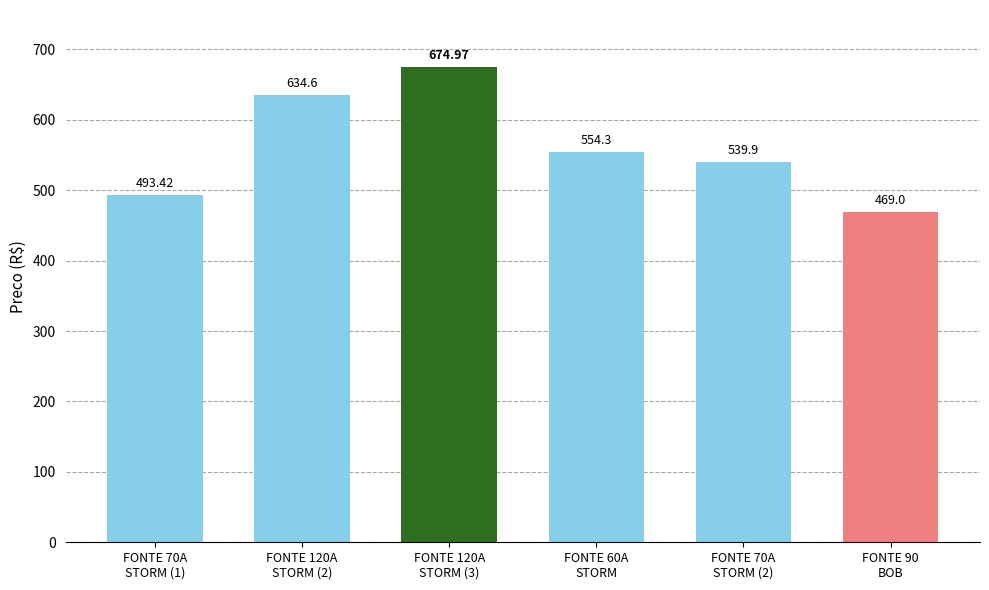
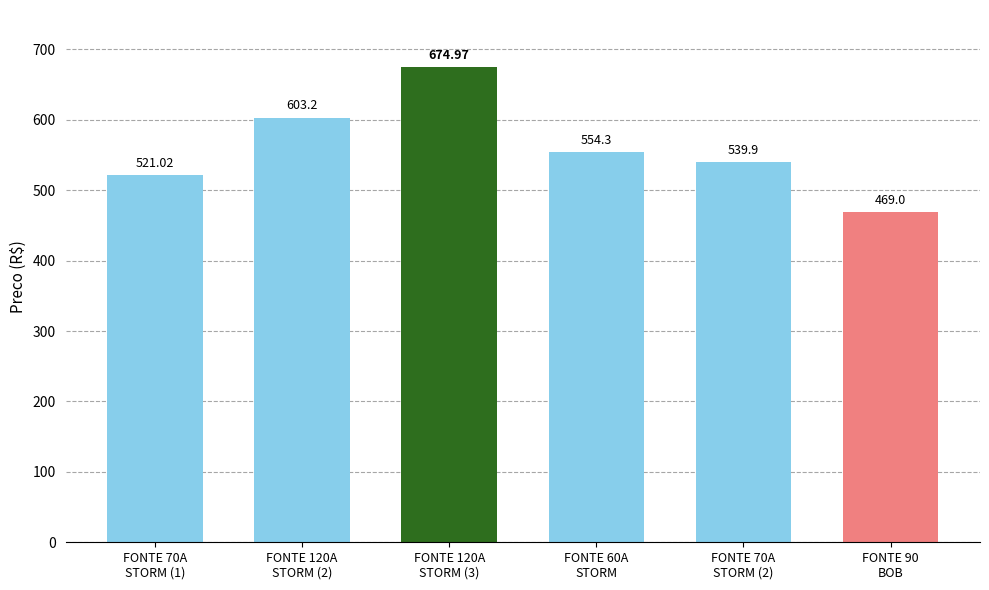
FONTE 70A STORM (1): 493.42 -> 521.02
FONTE 120A STORM (2): 634.6 -> 603.2
